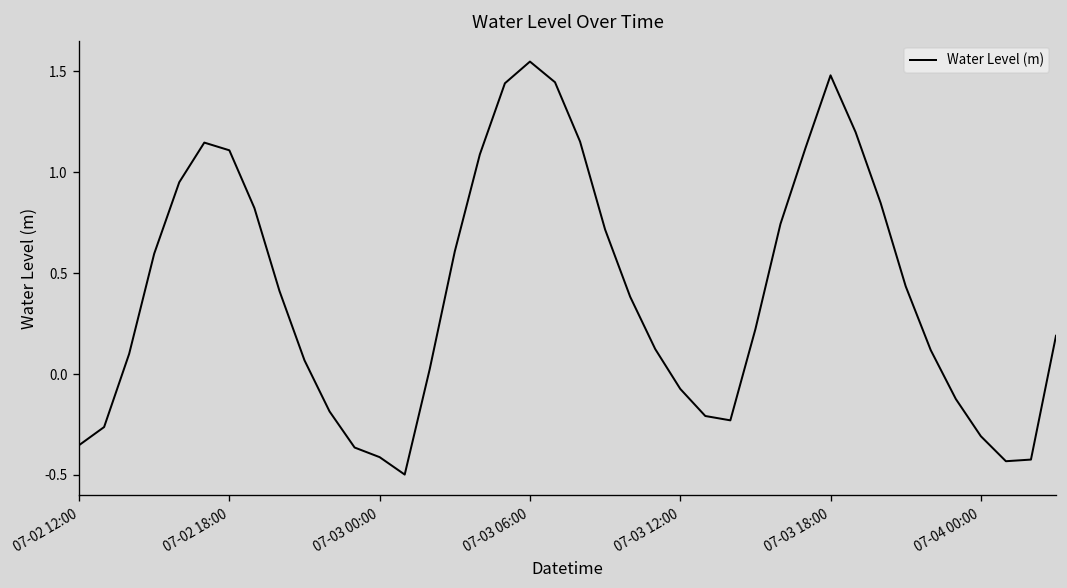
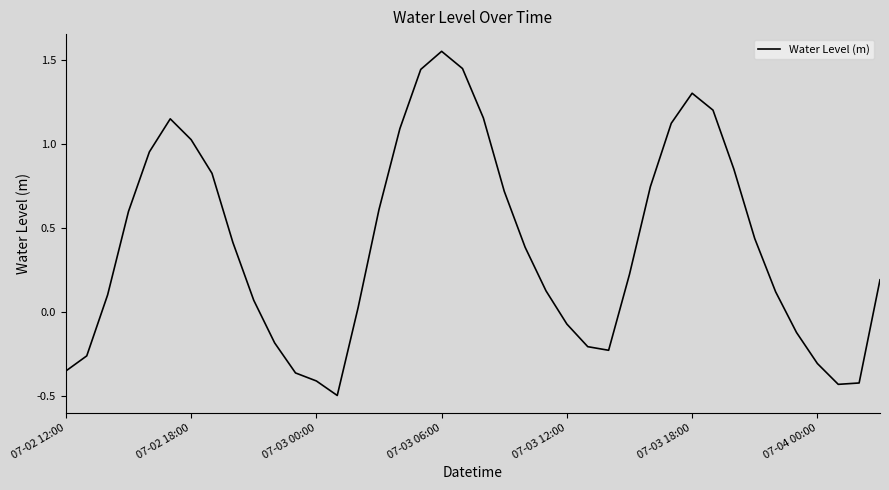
07-02 18:00: 1.11 -> 1.02
07-03 18:00: 1.48 -> 1.30
